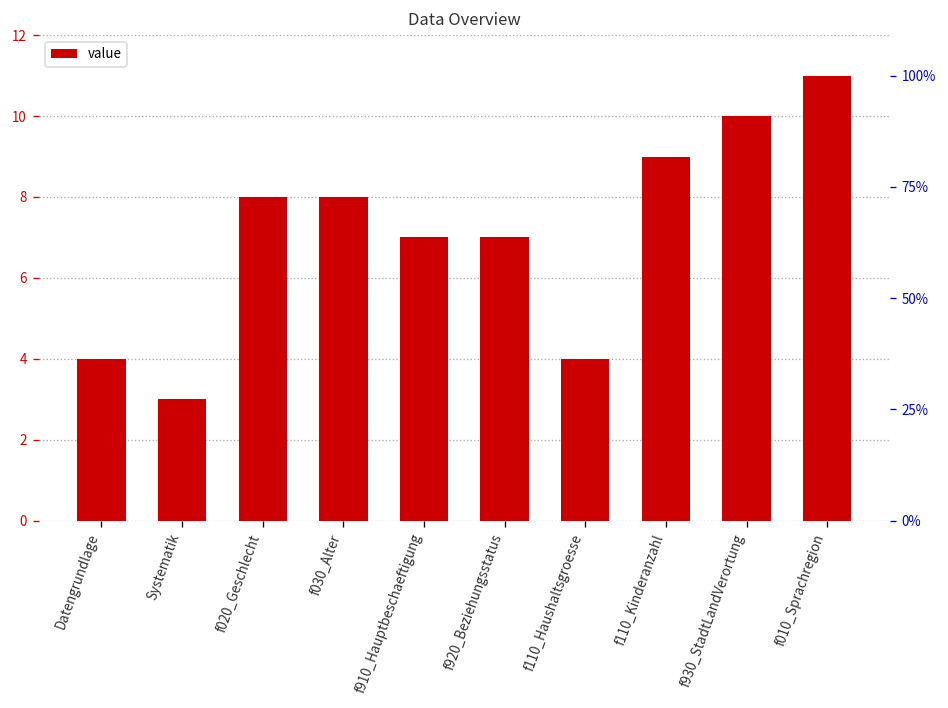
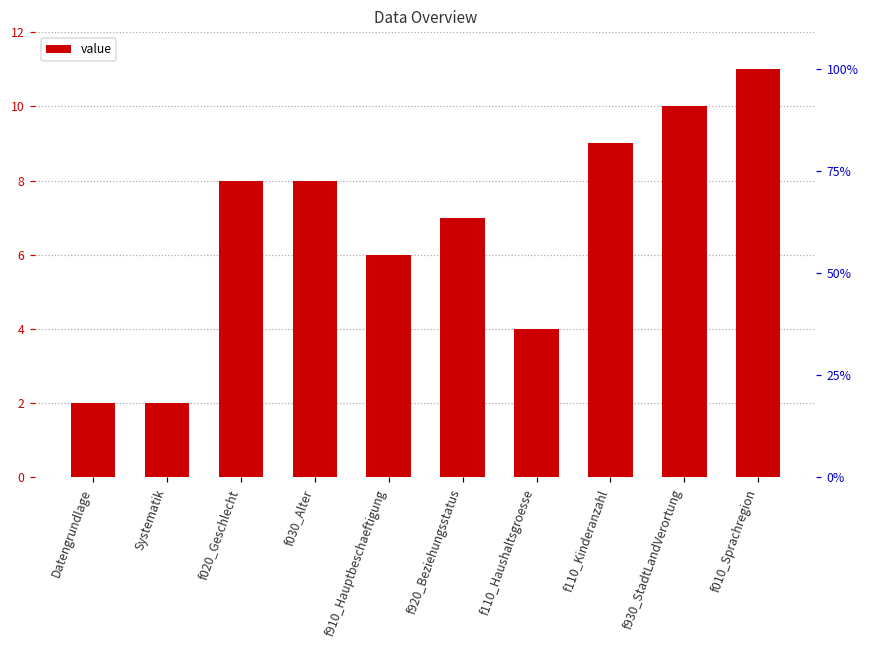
Datengrundlage: 4 -> 2
Systematik: 3 -> 2
f910_Hauptbeschaeftigung: 7 -> 6
